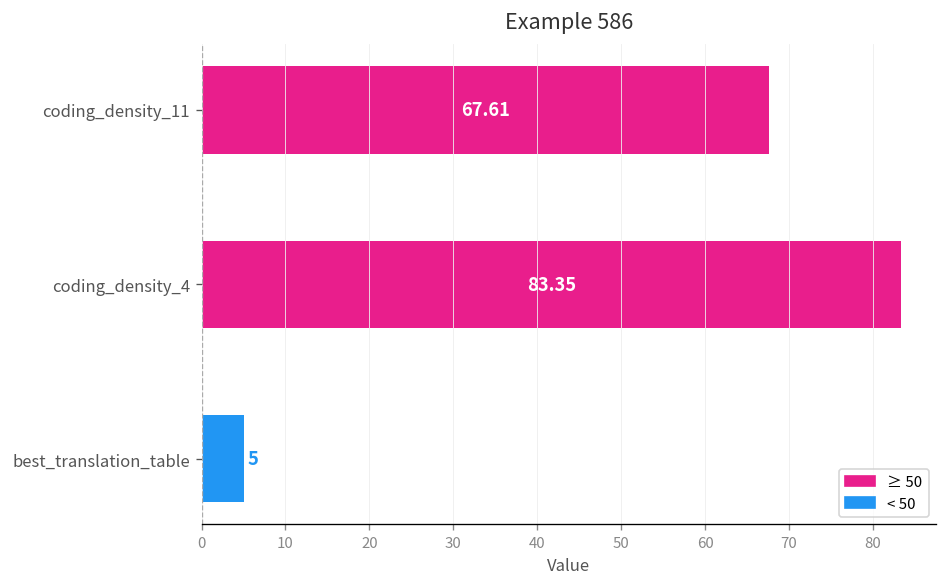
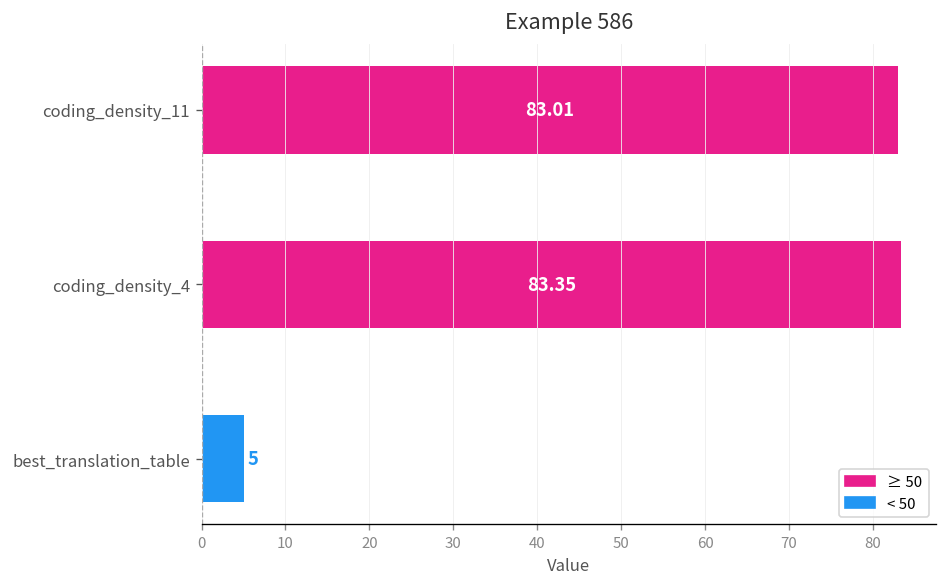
coding_density_11: 67.61 -> 83.01
